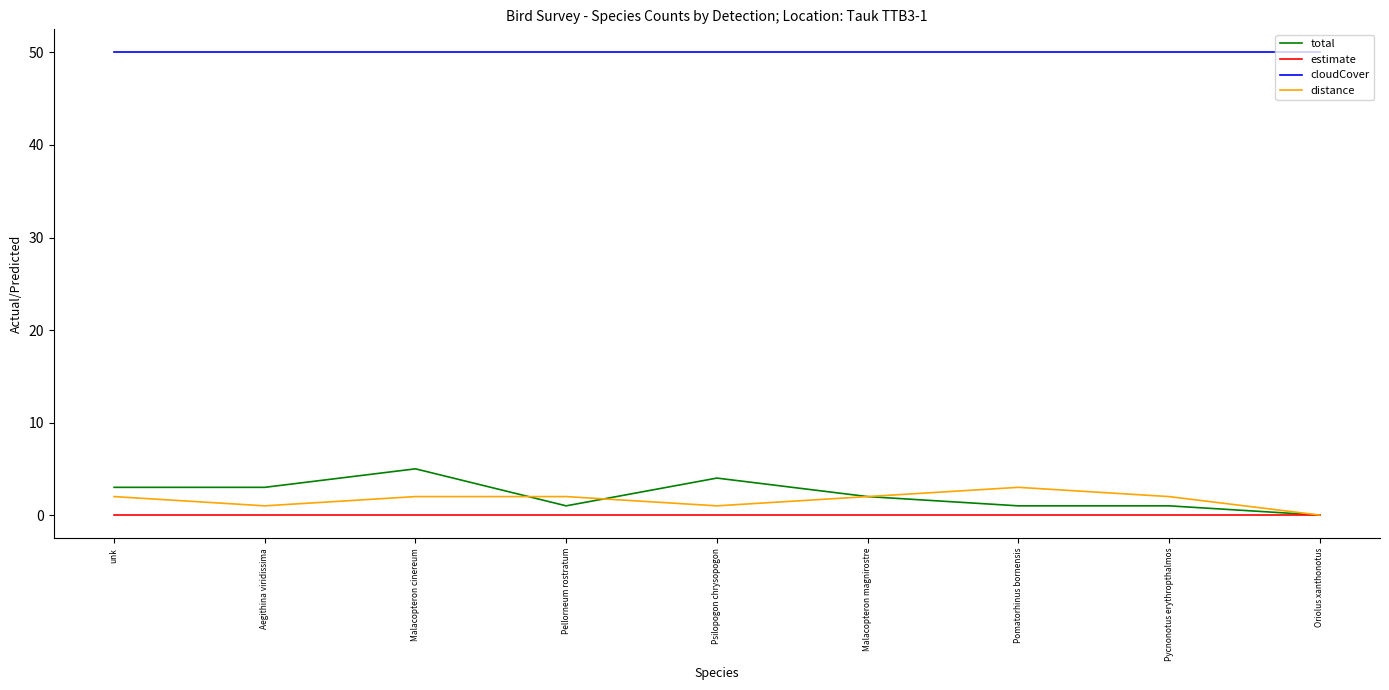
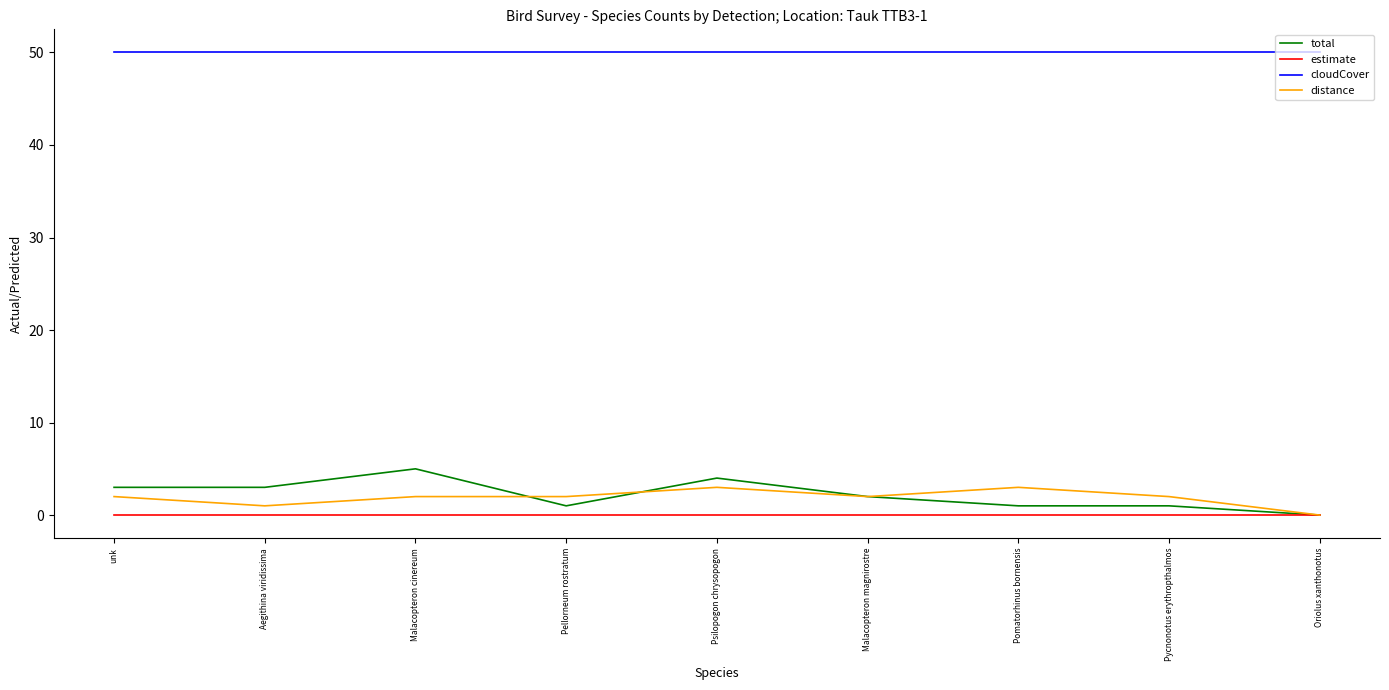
distance, Psilopogon chrysopogon: 1 -> 3
